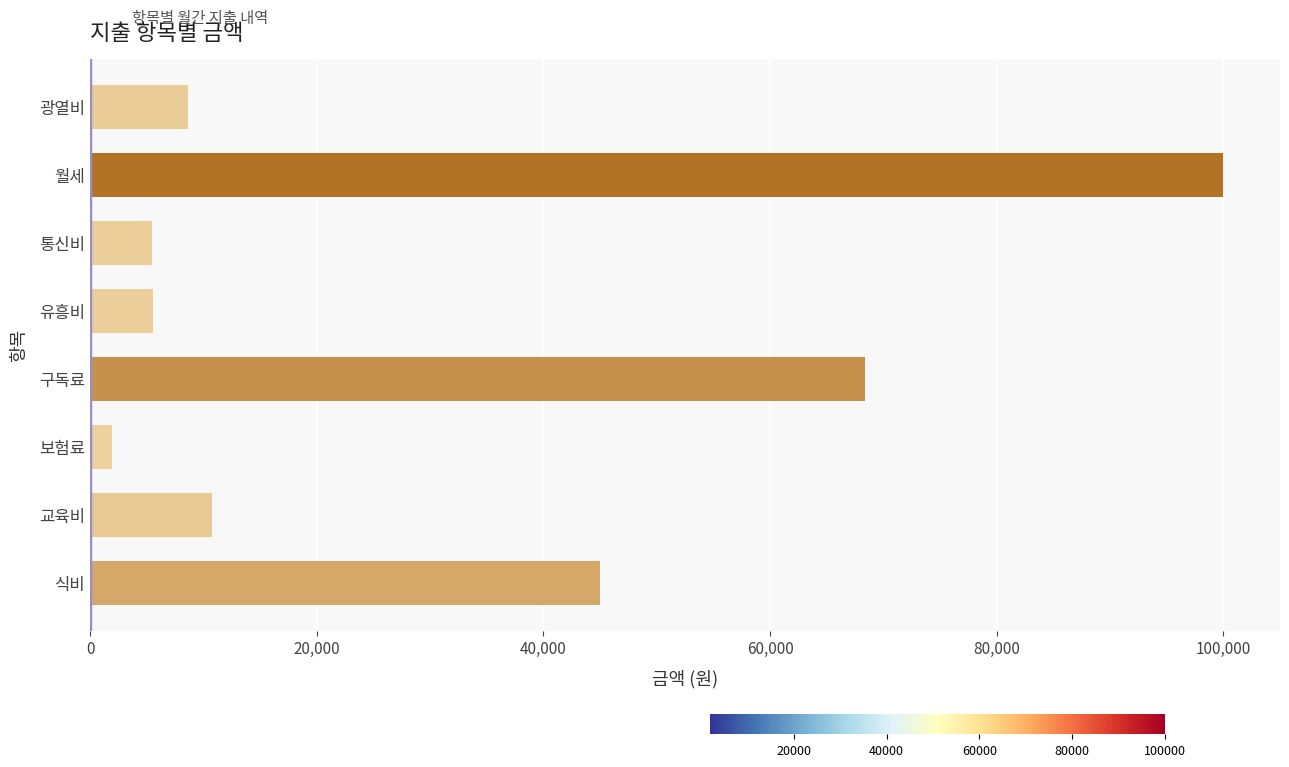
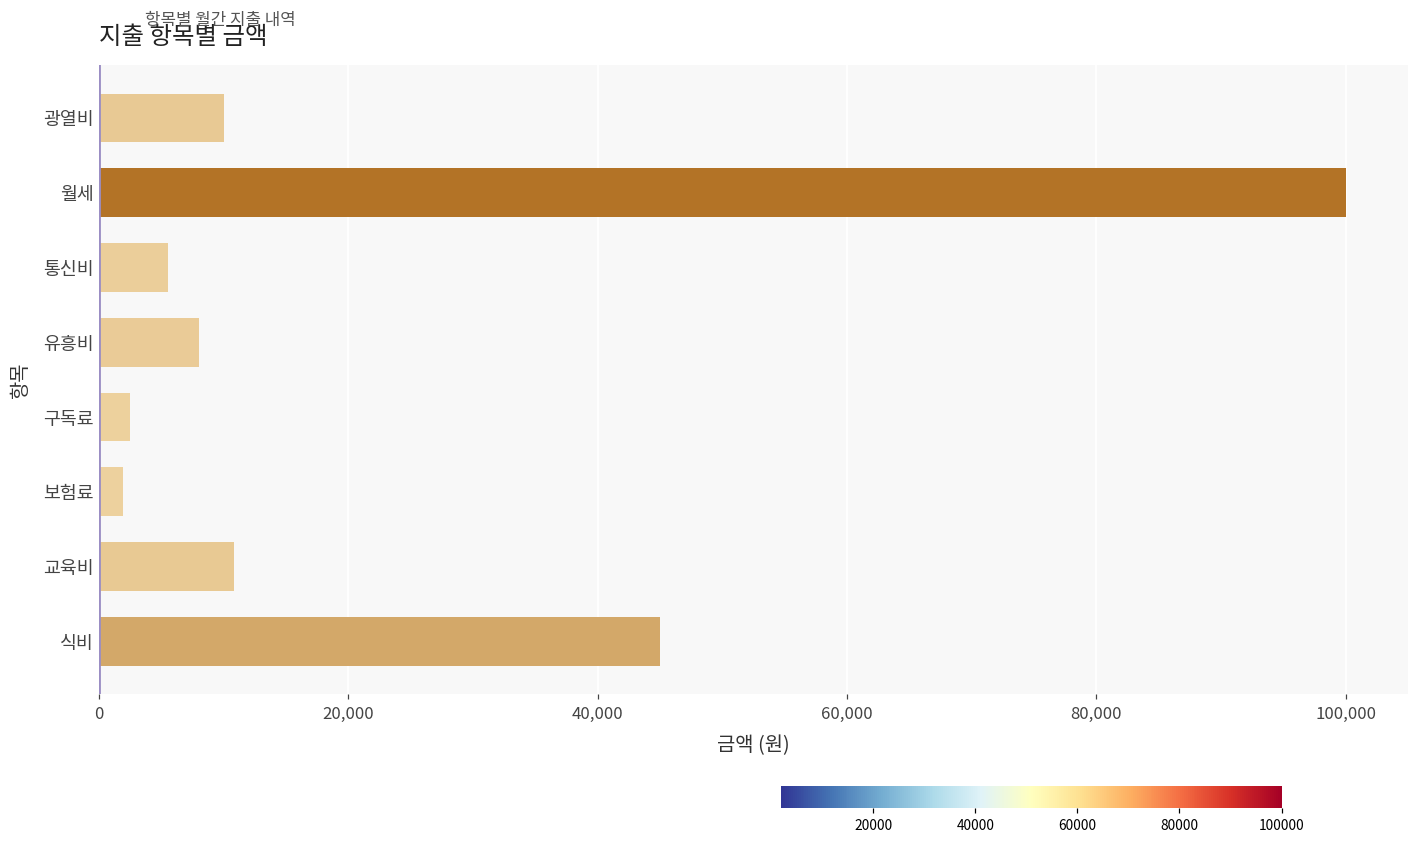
광열비: 8,700 -> 10,000
유흥비: 5,600 -> 8,000
구독료: 68,400 -> 2,500
